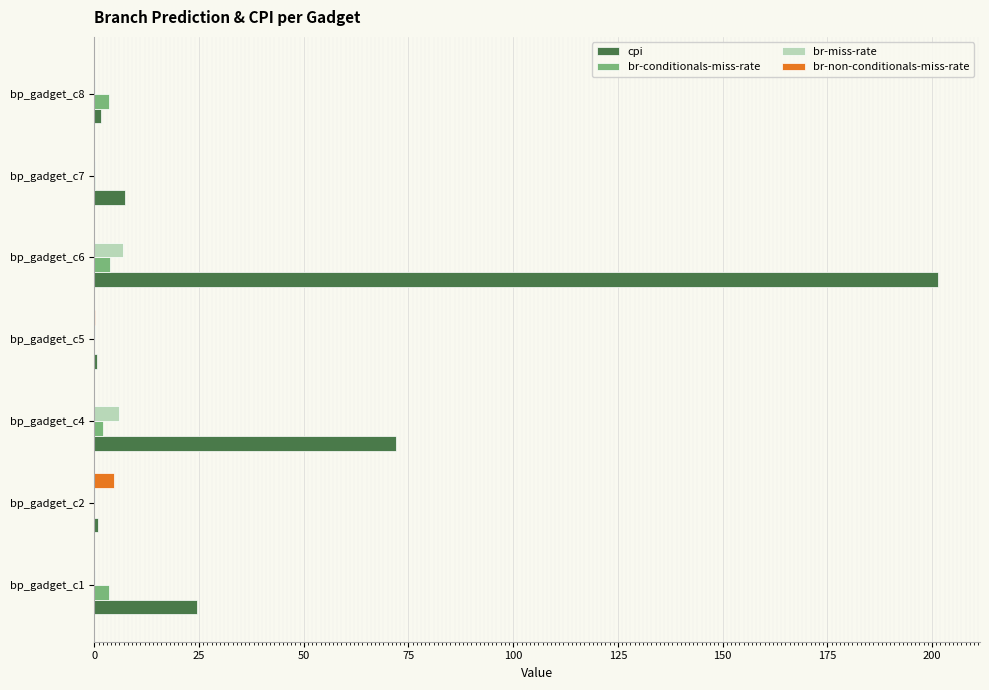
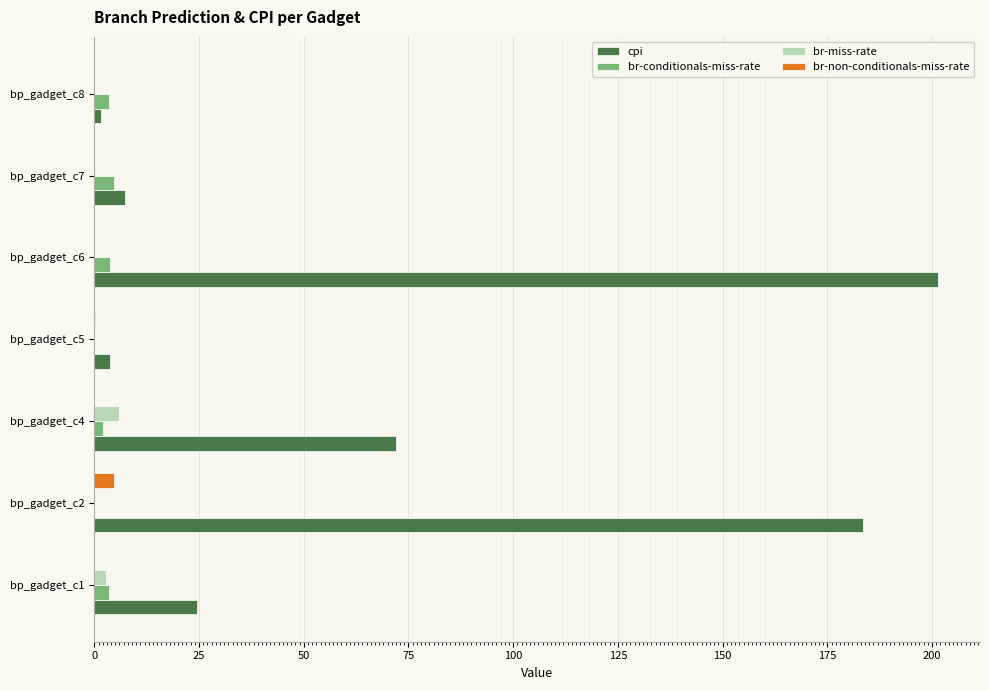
br-conditionals-miss-rate, bp_gadget_c7: 0 -> 5
br-miss-rate, bp_gadget_c6: 7 -> 0
cpi, bp_gadget_c5: 1 -> 4
cpi, bp_gadget_c2: 1 -> 184
br-miss-rate, bp_gadget_c1: 0 -> 3
